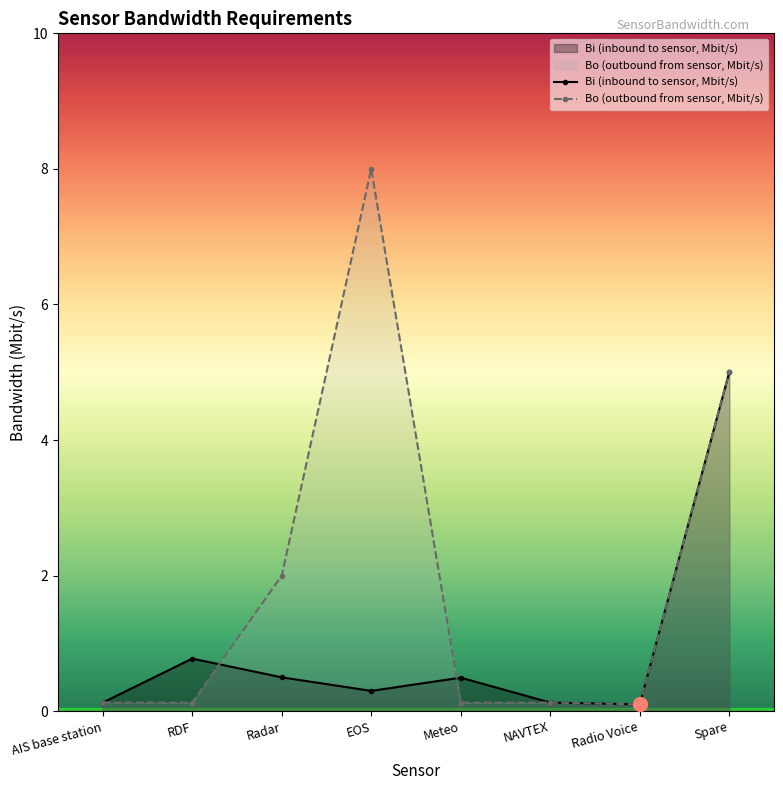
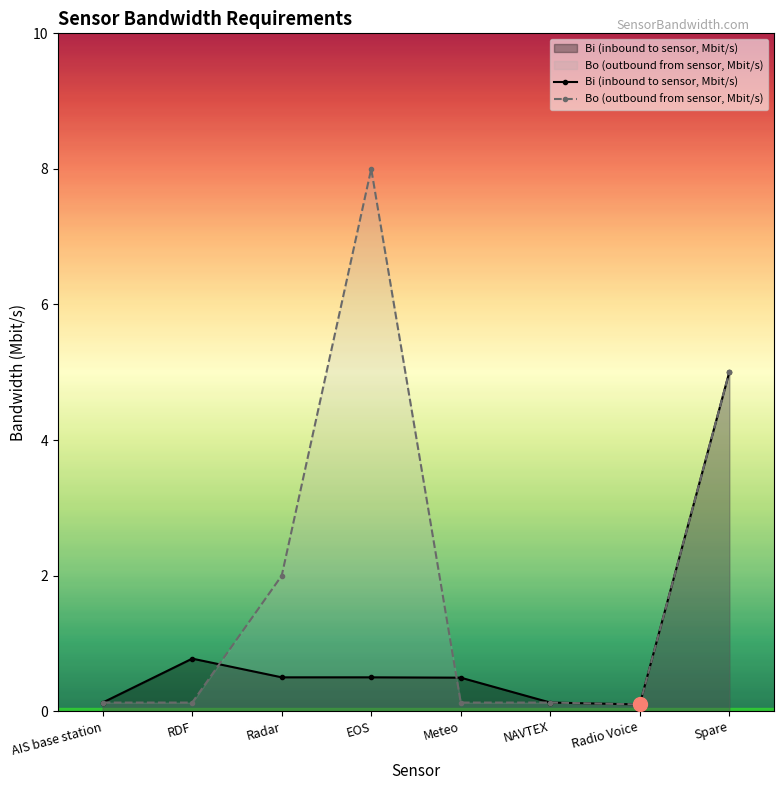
Bi (inbound to sensor, Mbit/s), EOS: 0.3 -> 0.5
